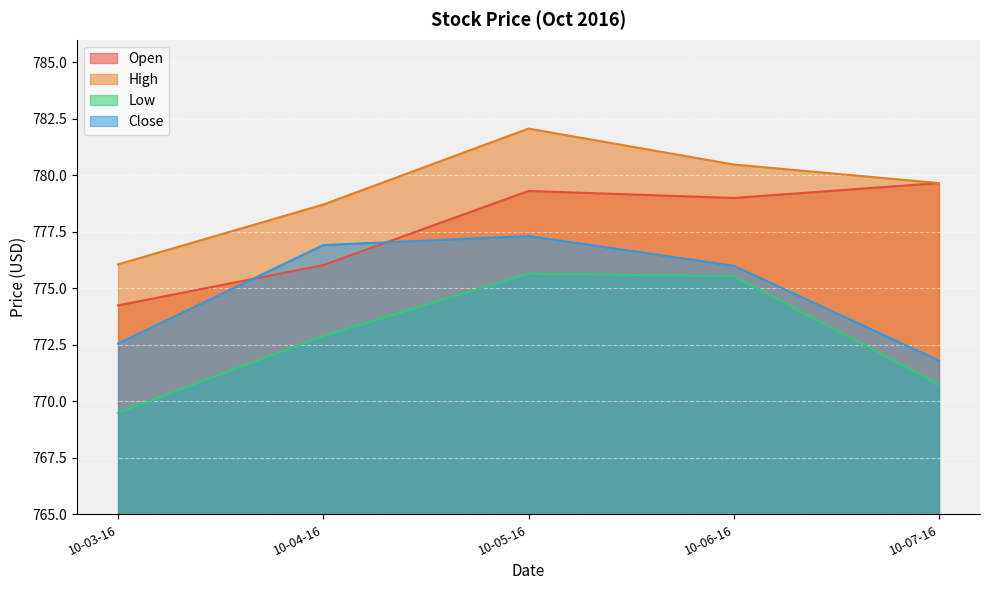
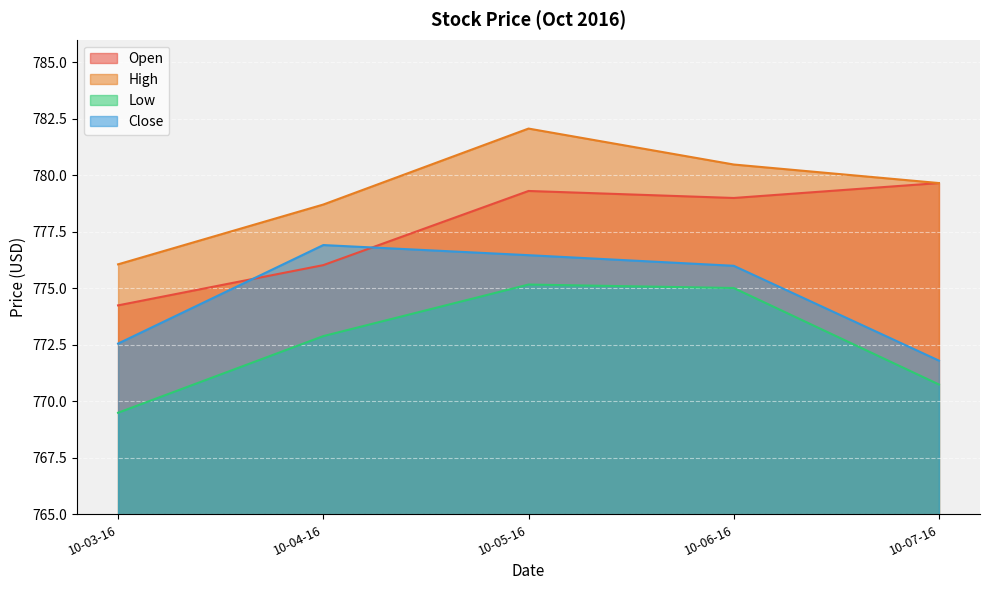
Low, 10-05-16: 775.7 -> 775.2
Close, 10-05-16: 777.3 -> 776.5
Low, 10-06-16: 775.5 -> 775.0
